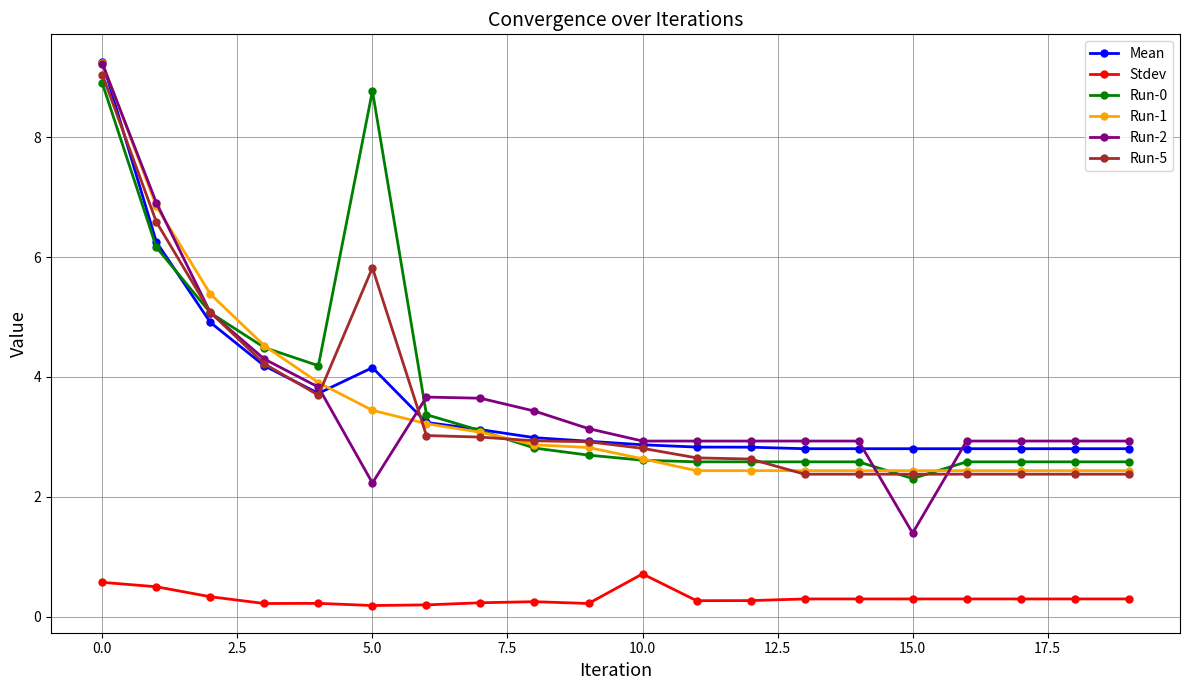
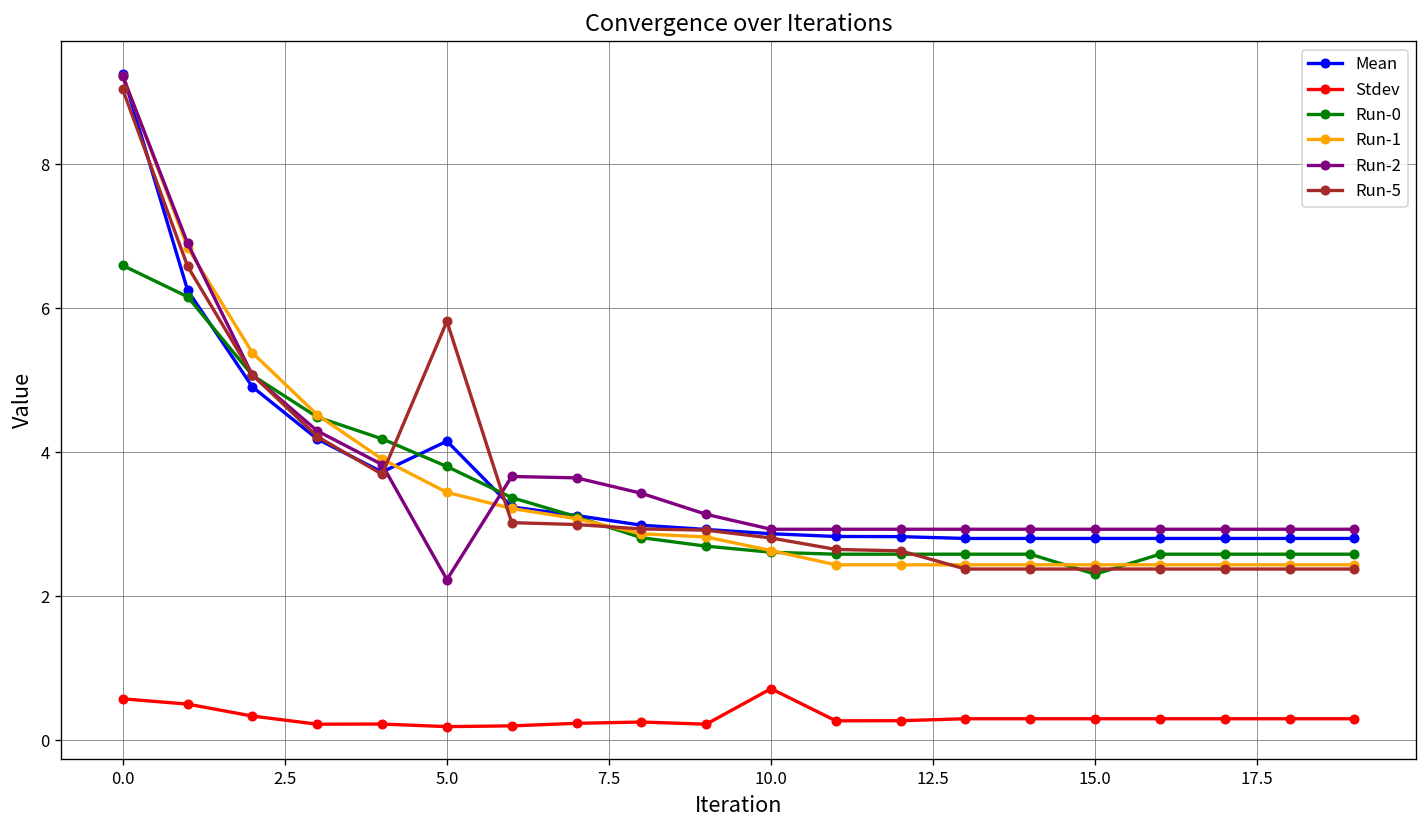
Run-0, 0.0: 8.9 -> 6.6
Run-0, 5.0: 8.8 -> 3.8
Run-2, 15.0: 1.4 -> 2.9
